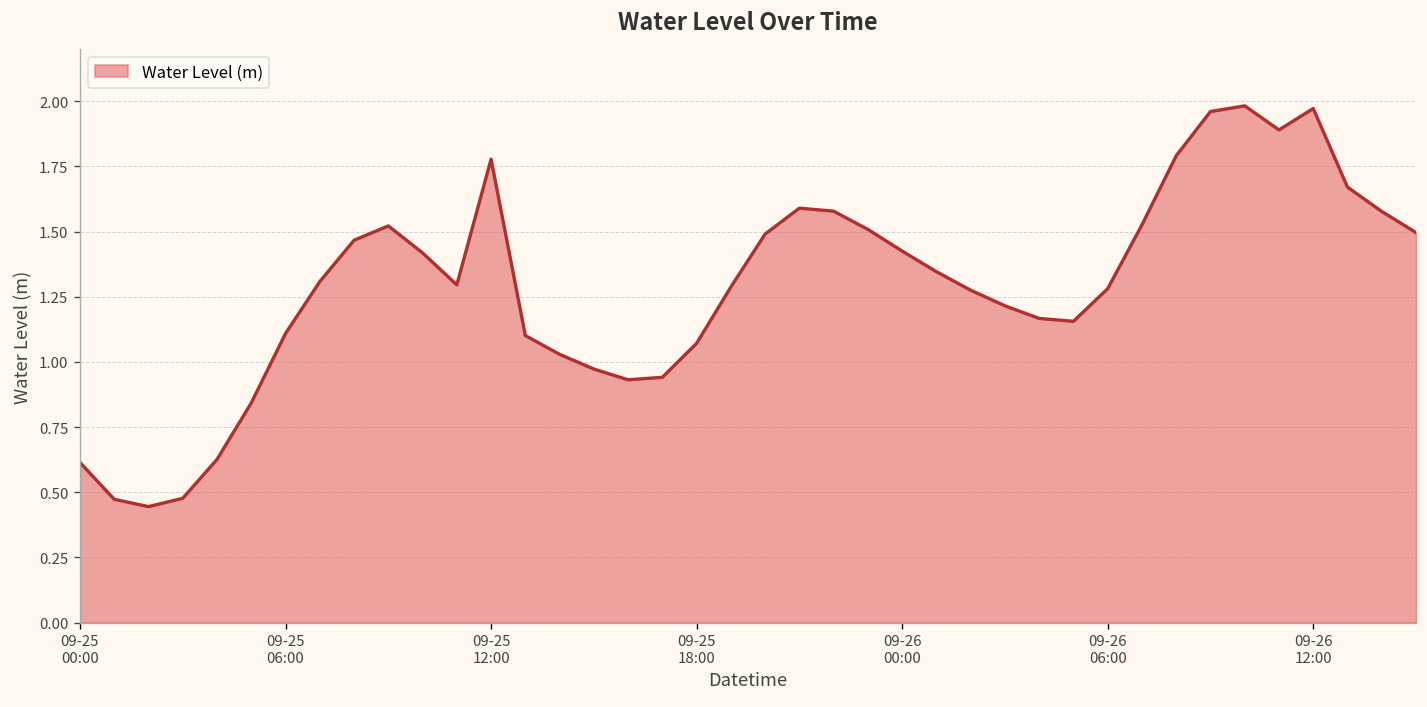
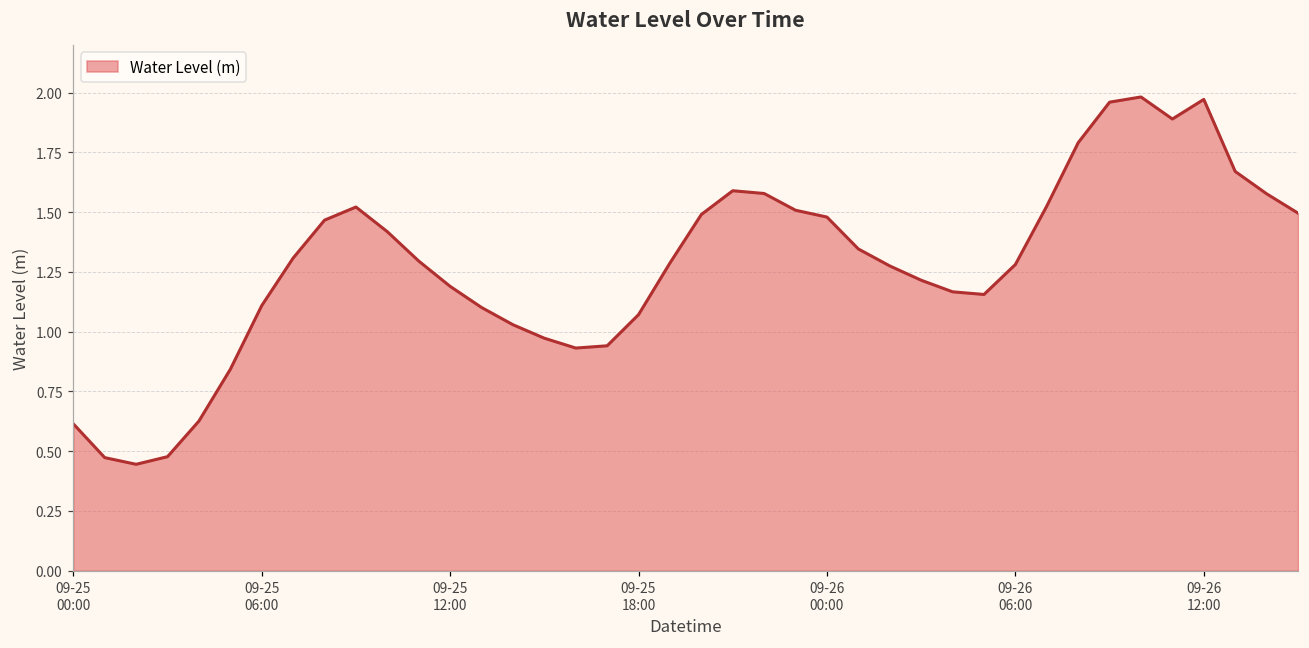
09-25 12:00: 1.78 -> 1.19
09-26 00:00: 1.43 -> 1.48
